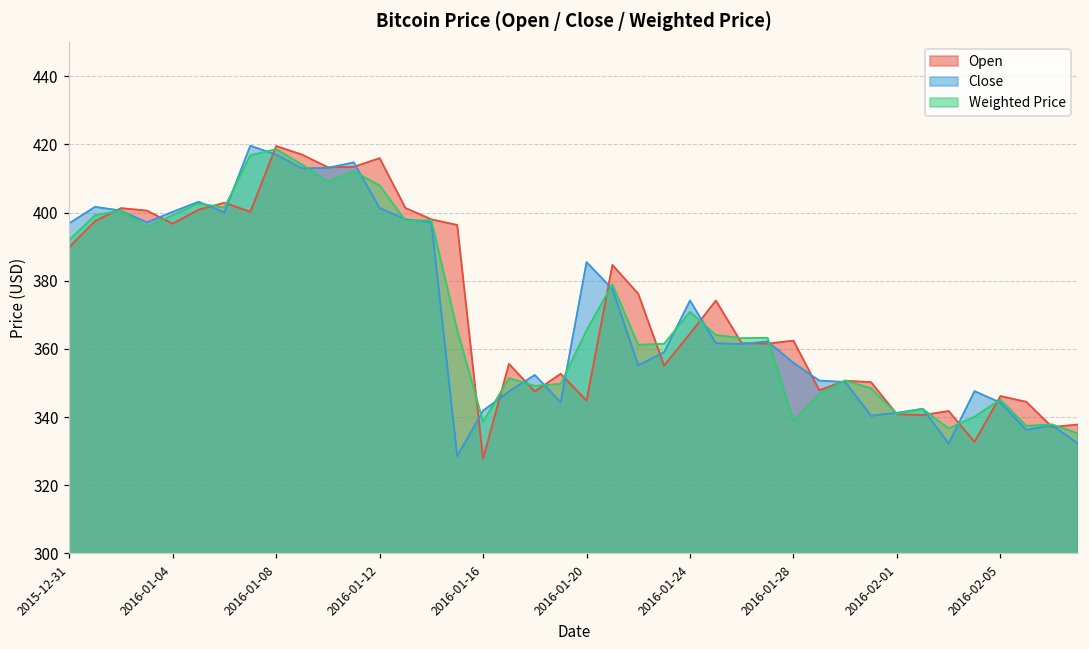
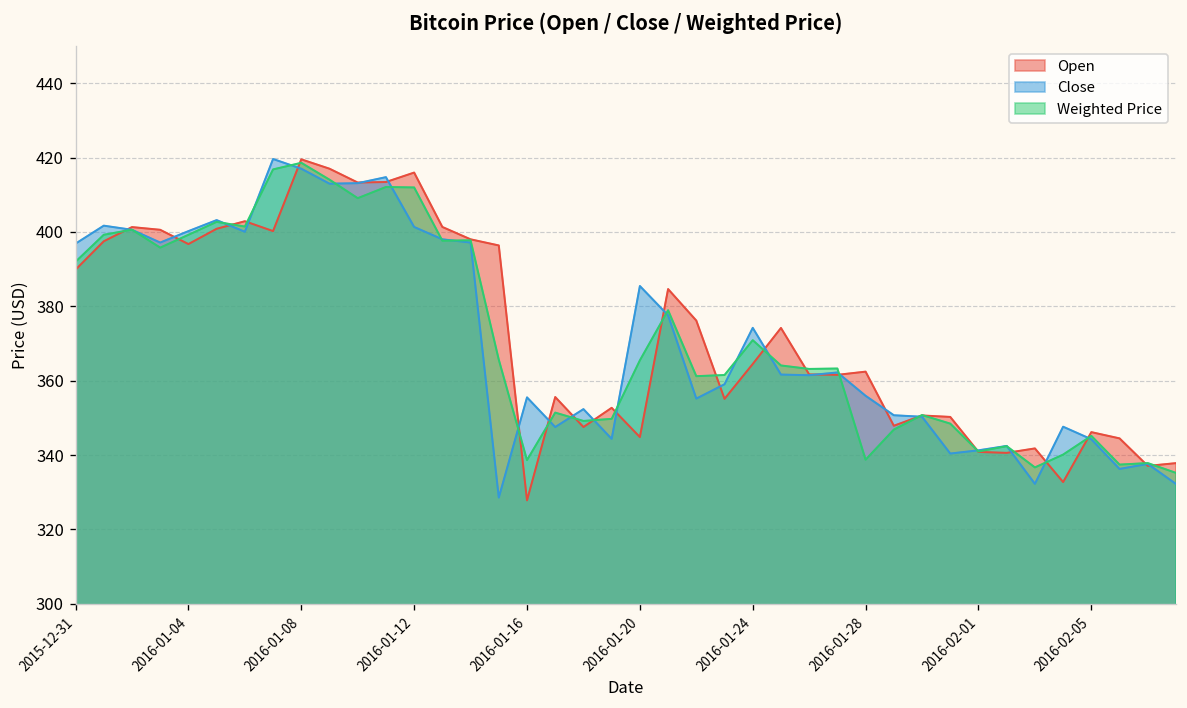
Weighted Price, 2016-01-12: 408 -> 412
Close, 2016-01-16: 342 -> 356
